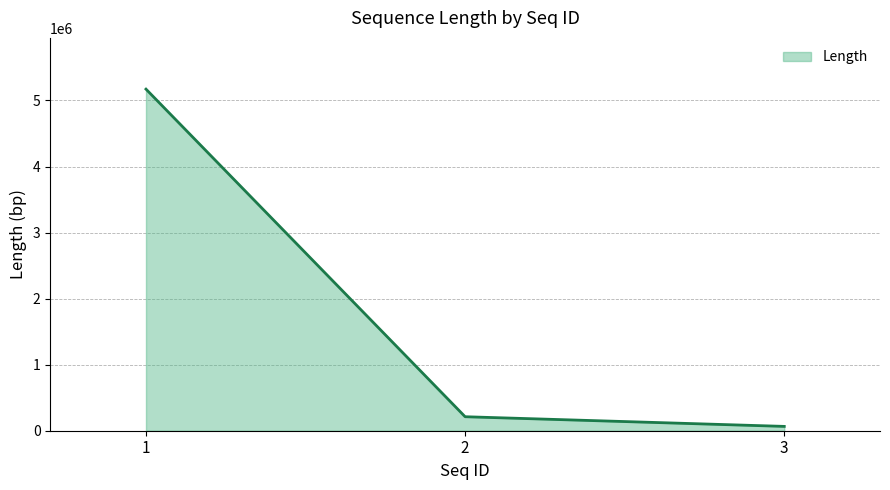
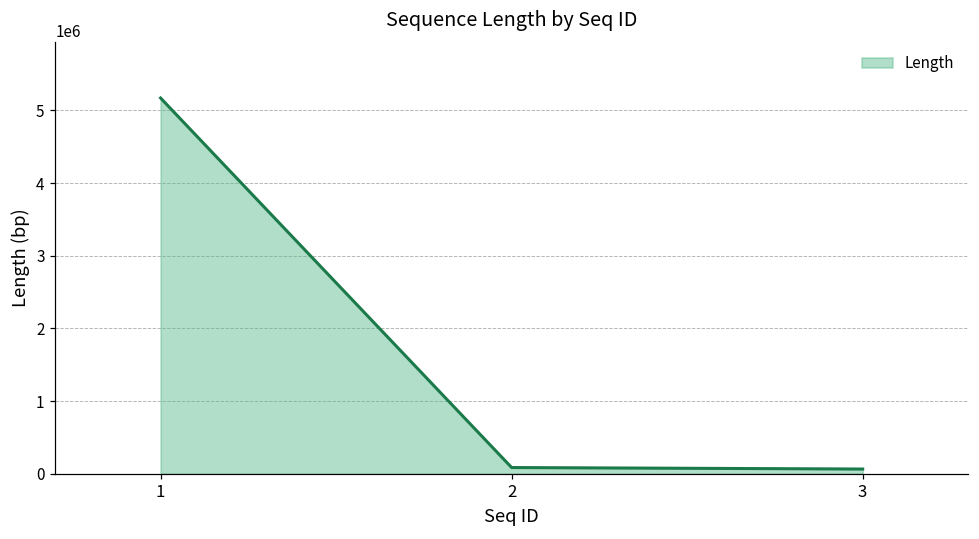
2: 200000 -> 100000
